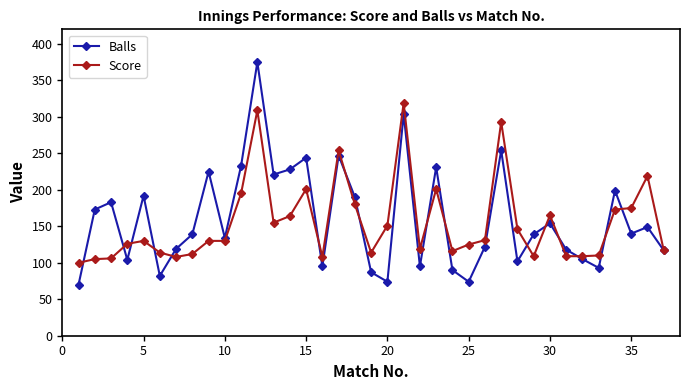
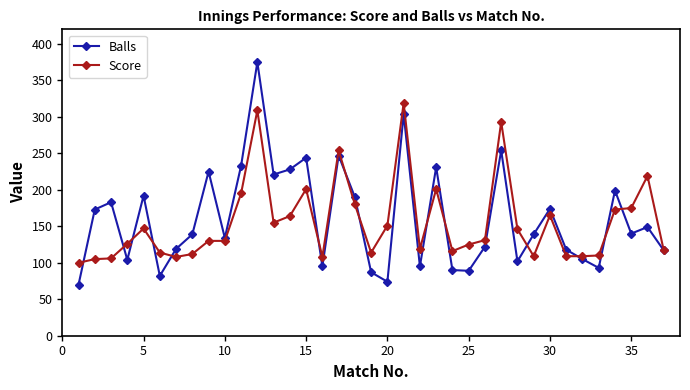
Score, 5: 130 -> 150
Balls, 25: 70 -> 90
Balls, 30: 150 -> 170
